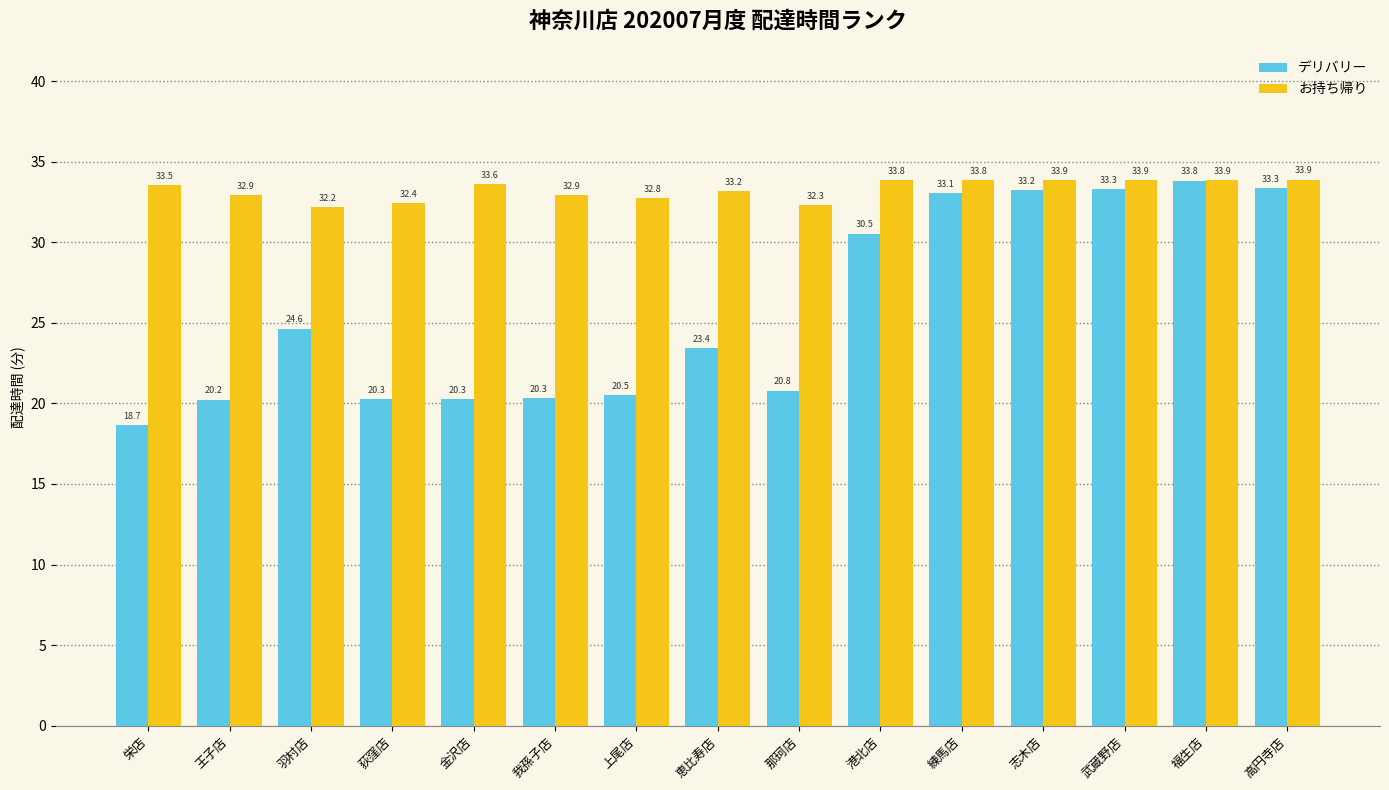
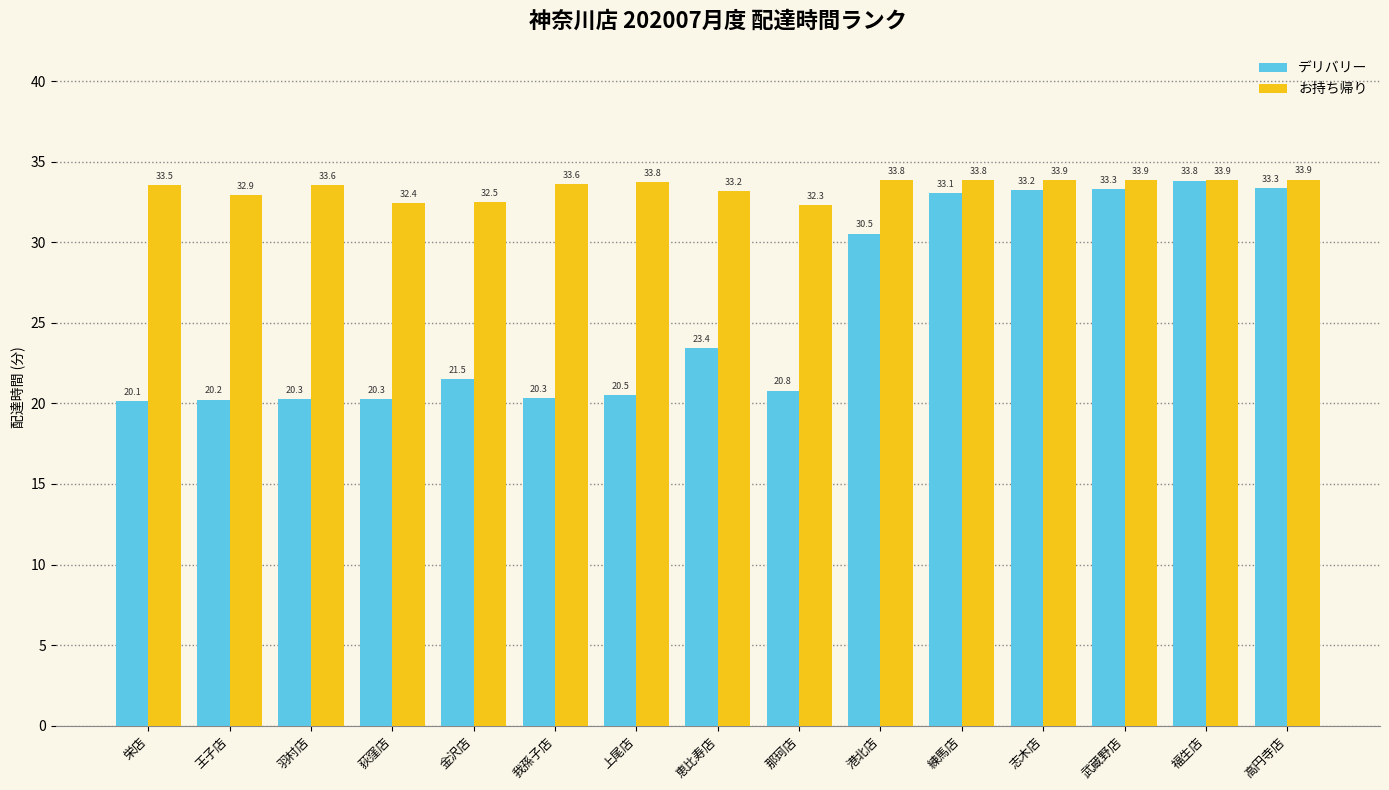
デリバリー, 栄店: 18.7 -> 20.1
デリバリー, 羽村店: 24.6 -> 20.3
お持ち帰り, 羽村店: 32.2 -> 33.6
デリバリー, 金沢店: 20.3 -> 21.5
お持ち帰り, 金沢店: 33.6 -> 32.5
お持ち帰り, 我孫子店: 32.9 -> 33.6
お持ち帰り, 上尾店: 32.8 -> 33.8
